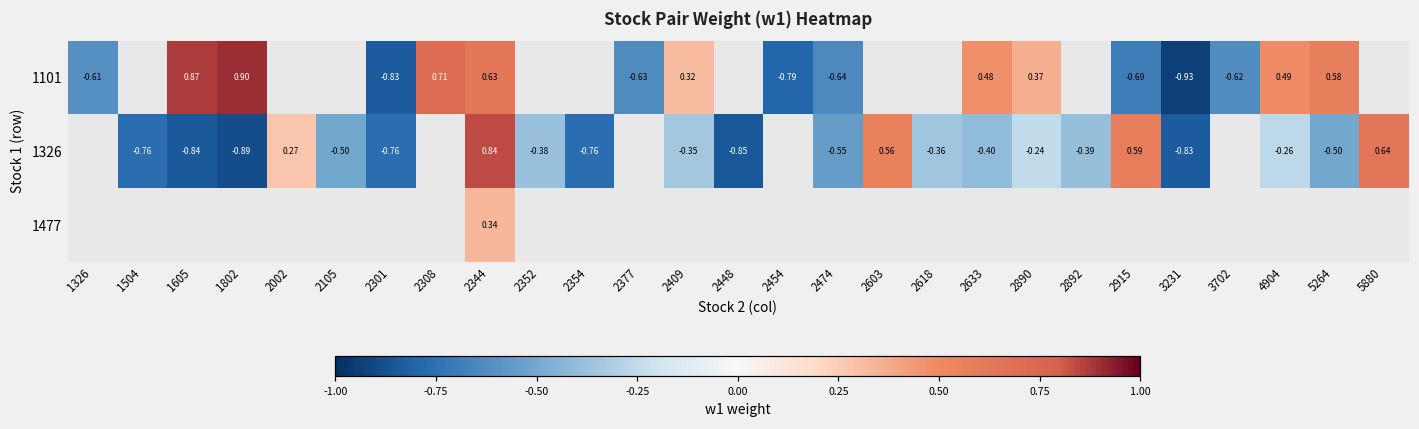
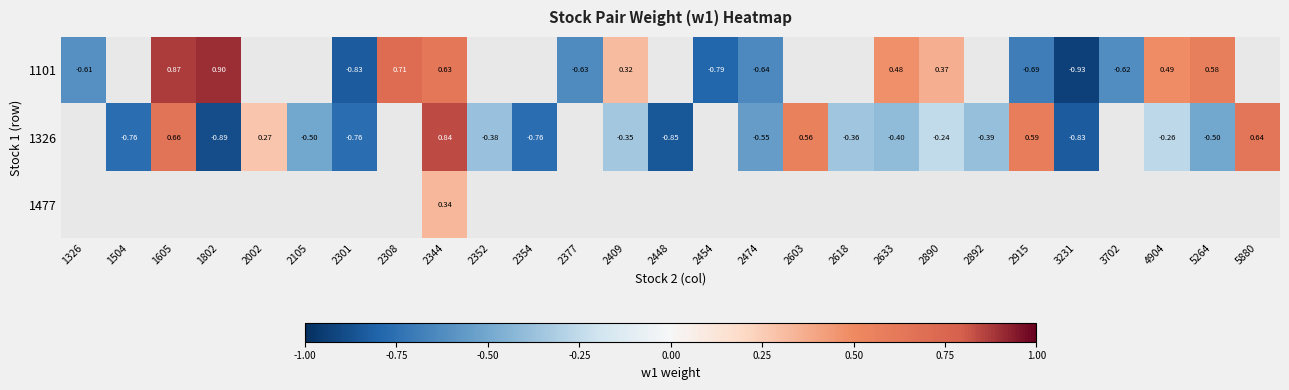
1326, 1605: -0.84 -> 0.66
